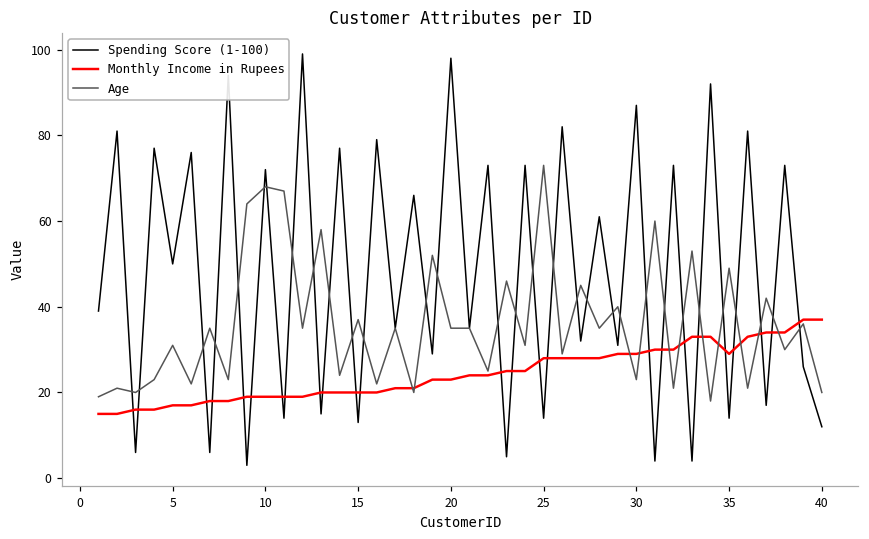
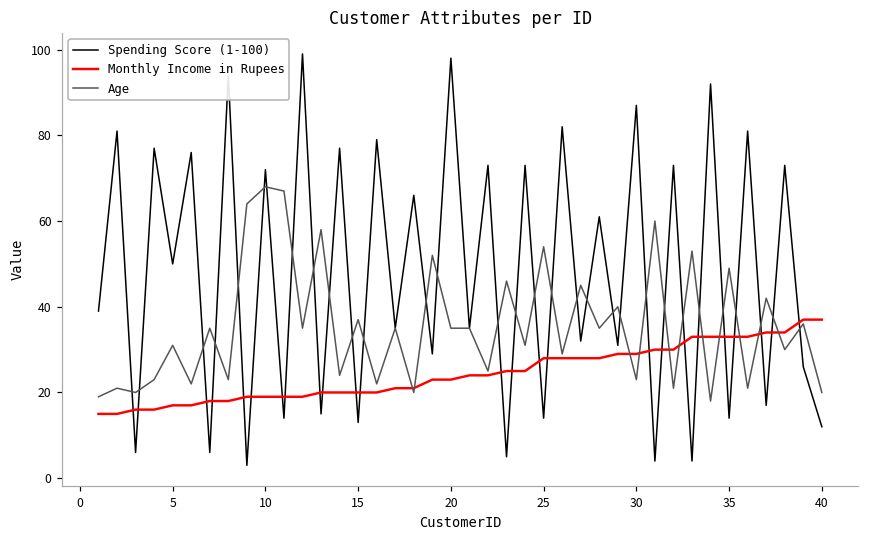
Age, 25: 73 -> 54
Monthly Income in Rupees, 35: 29 -> 33
